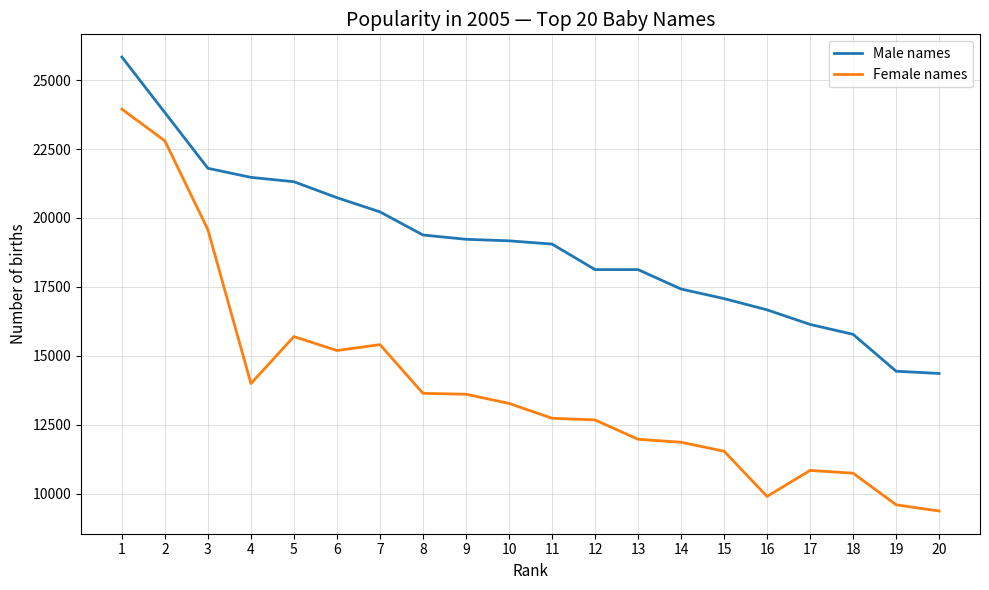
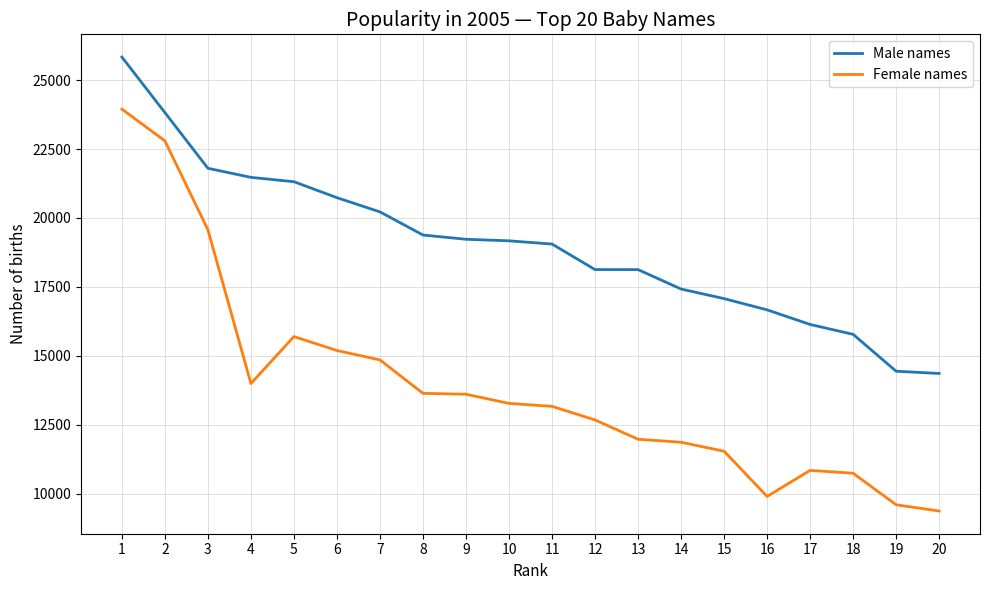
Female names, 7: 15400 -> 14900
Female names, 11: 12700 -> 13200
